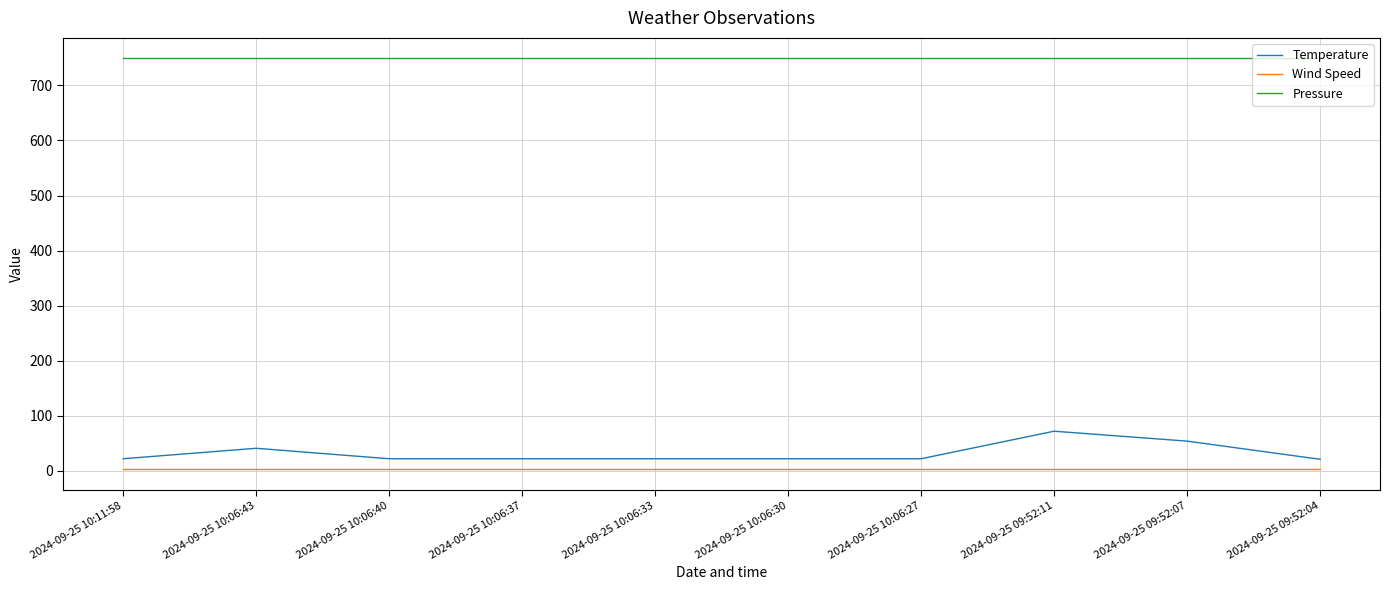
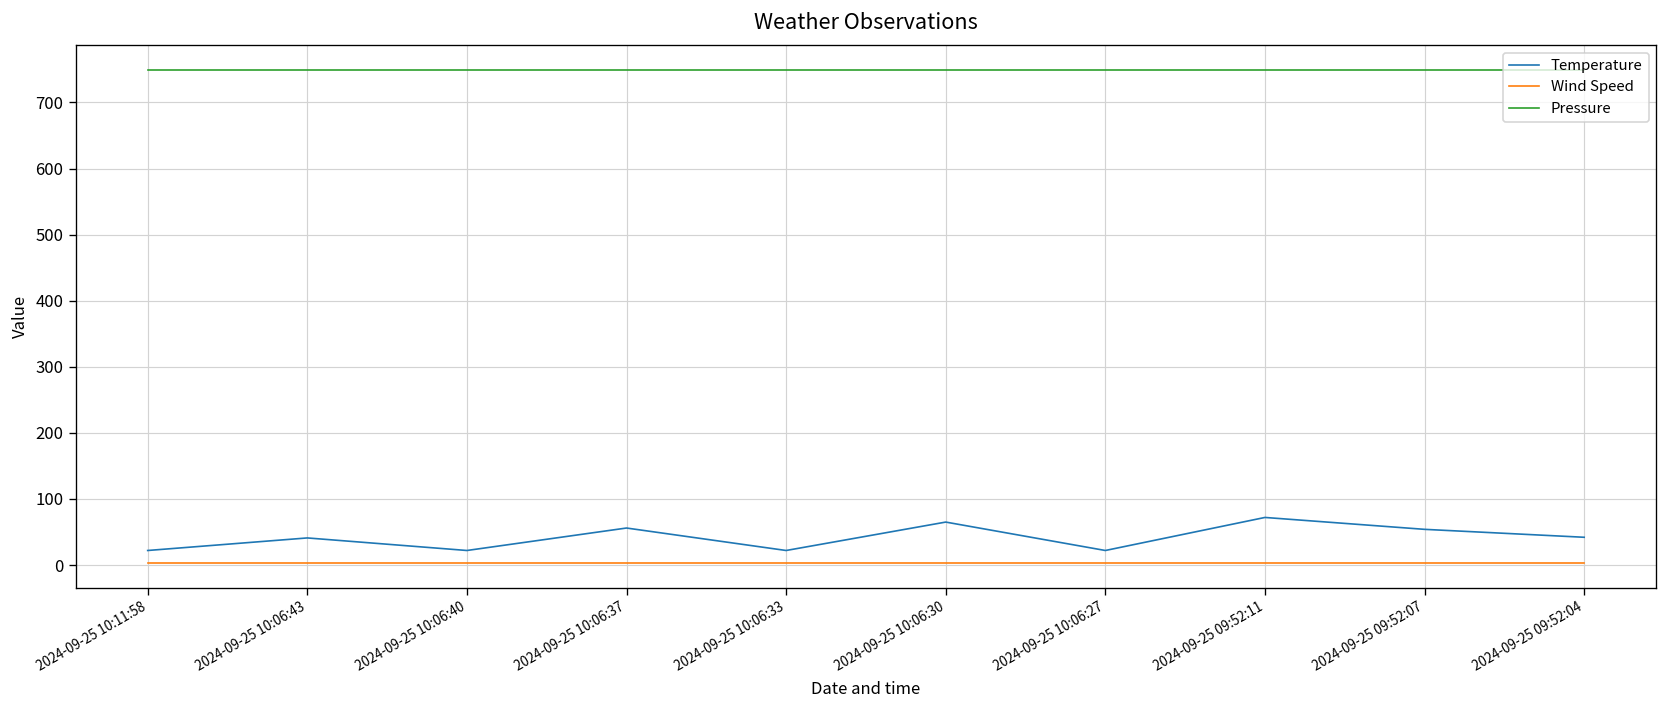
Temperature, 2024-09-25 10:06:37: 20 -> 60
Temperature, 2024-09-25 10:06:30: 20 -> 70
Temperature, 2024-09-25 09:52:04: 20 -> 40
